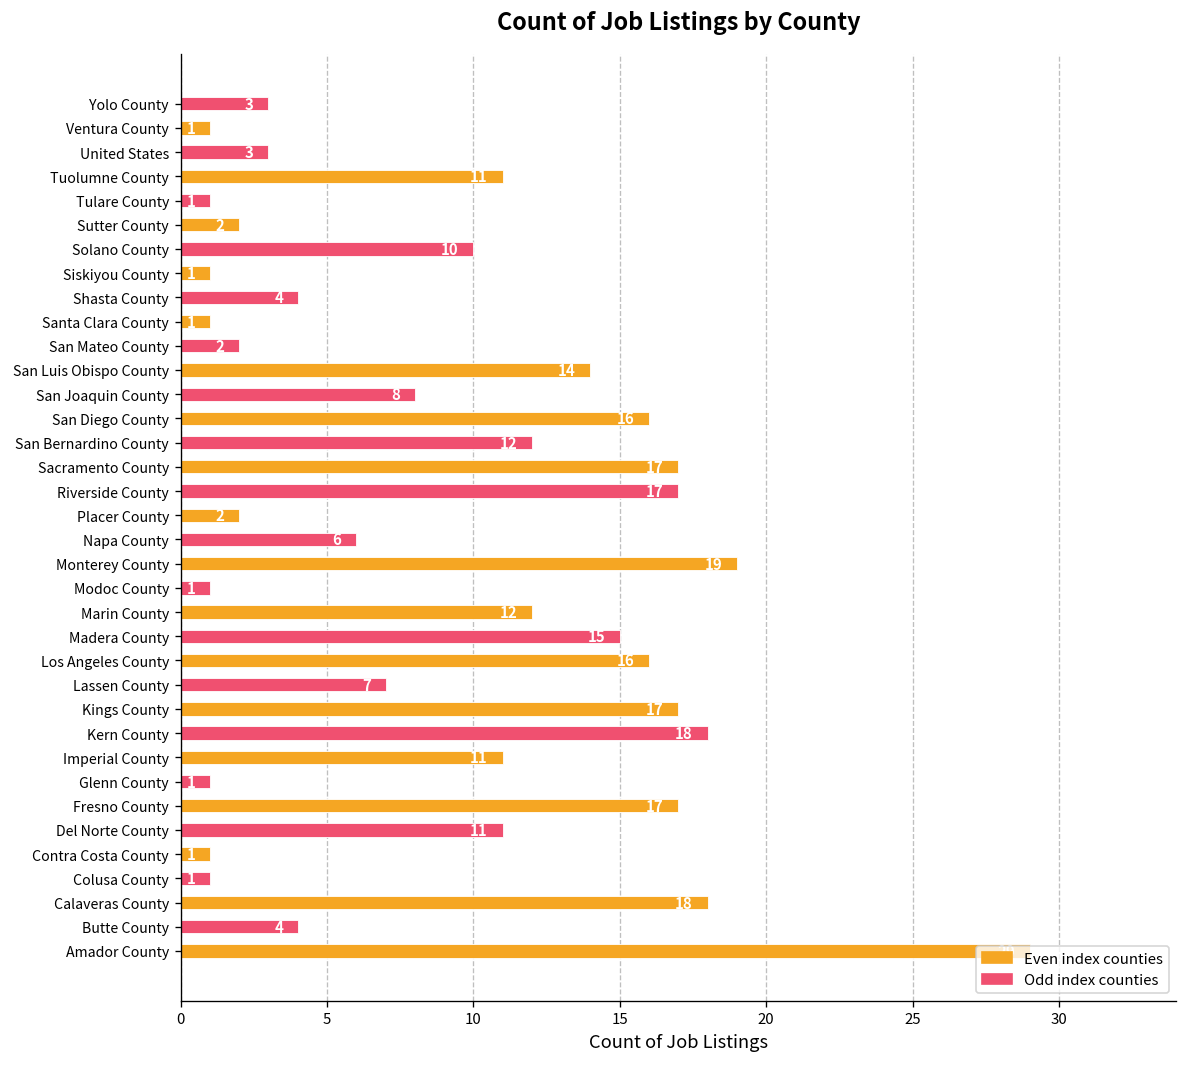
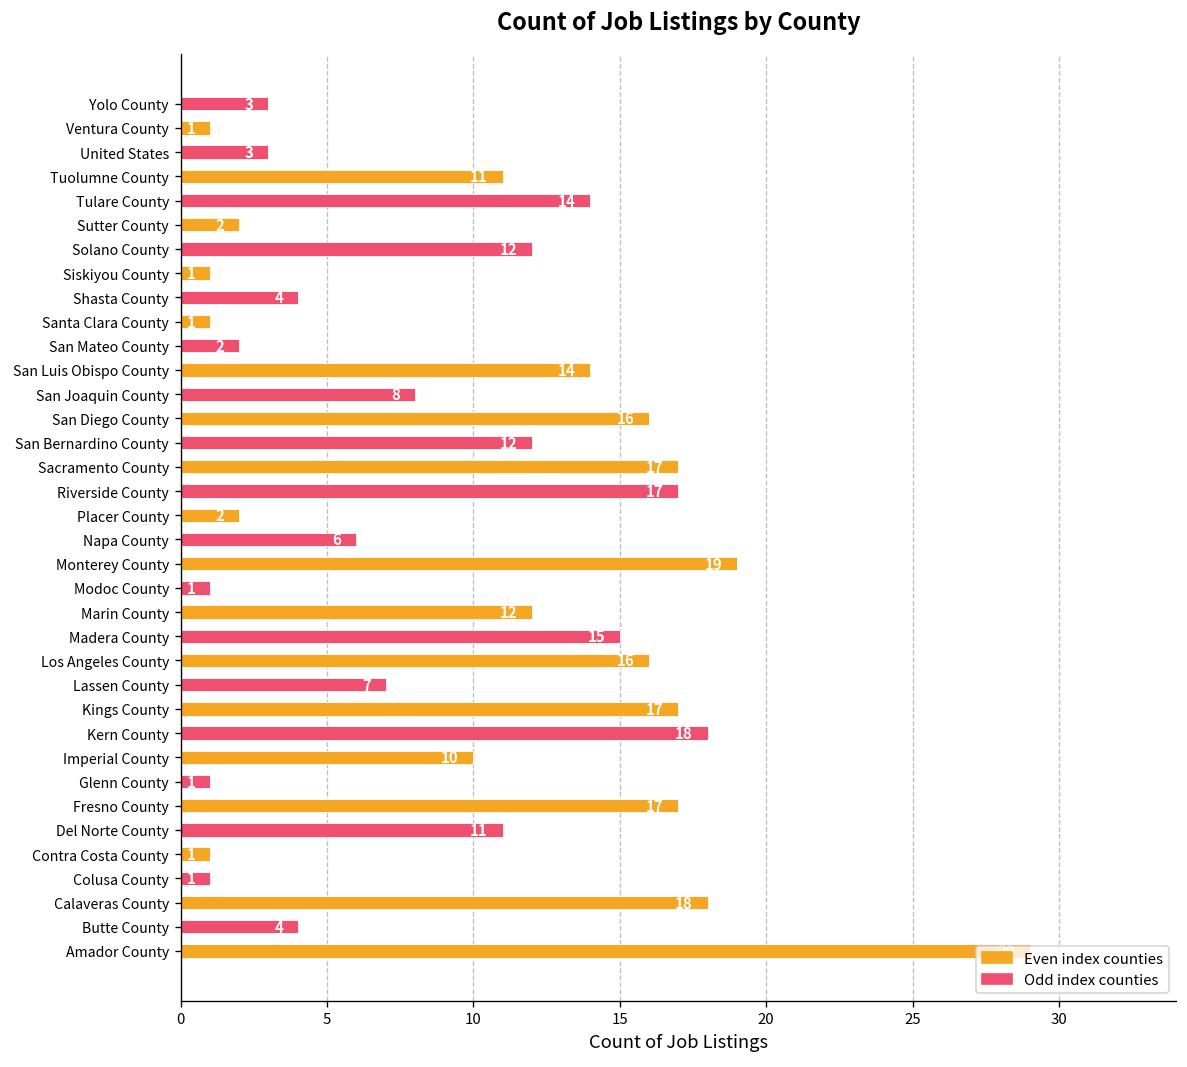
Tulare County: 1 -> 14
Solano County: 10 -> 12
Imperial County: 11 -> 10
